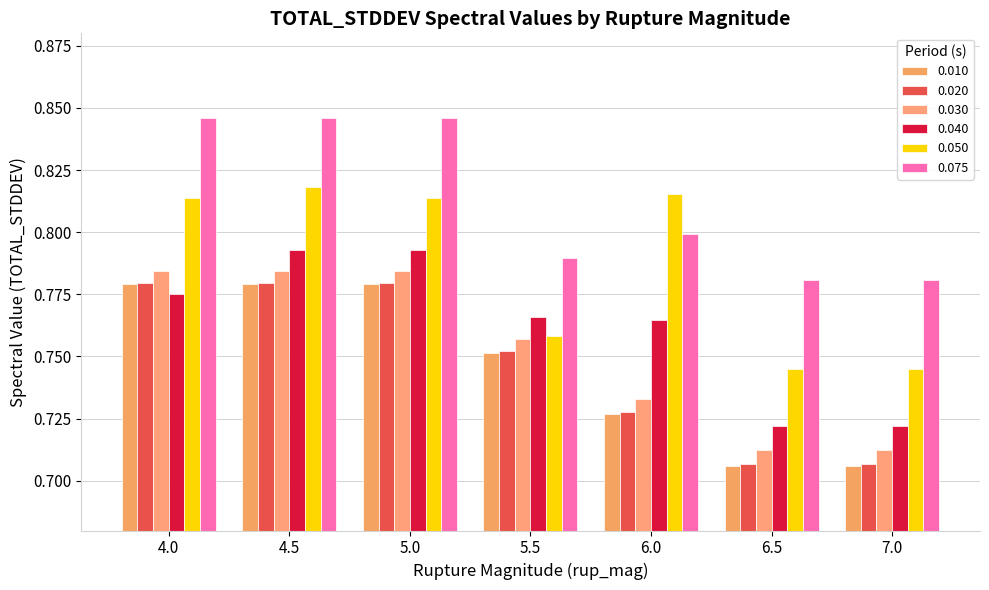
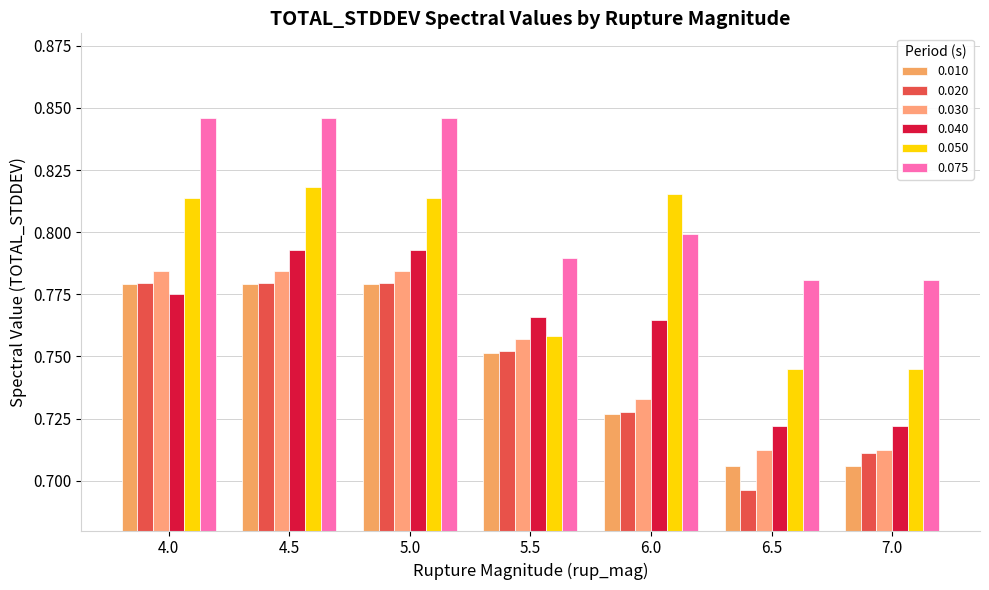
0.020, 6.5: 0.707 -> 0.696
0.020, 7.0: 0.707 -> 0.711
